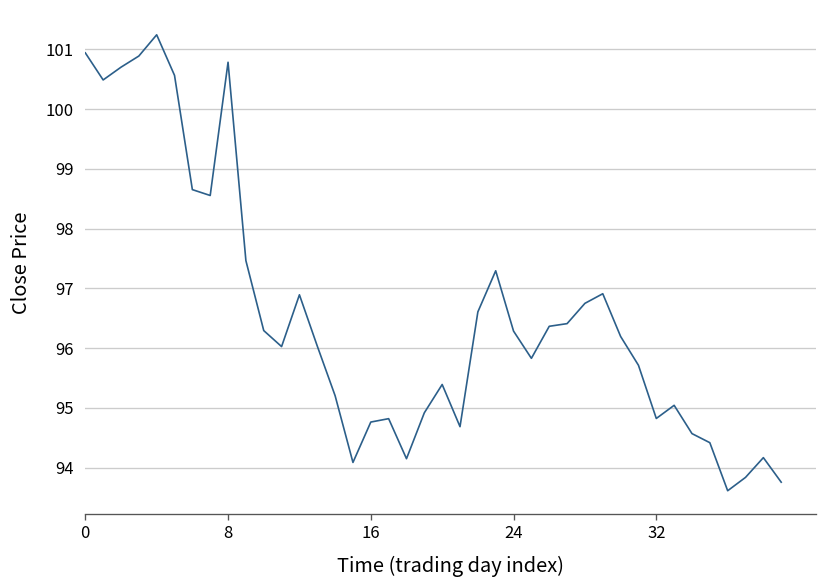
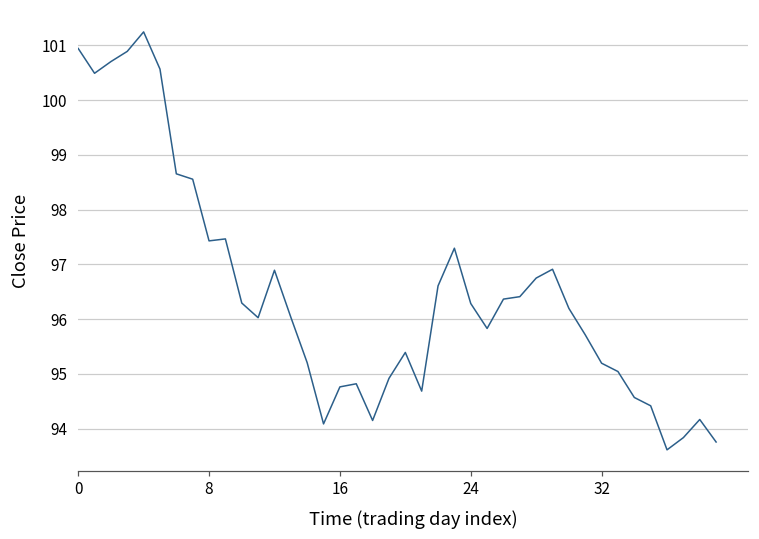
8: 100.8 -> 97.4
32: 94.8 -> 95.2
